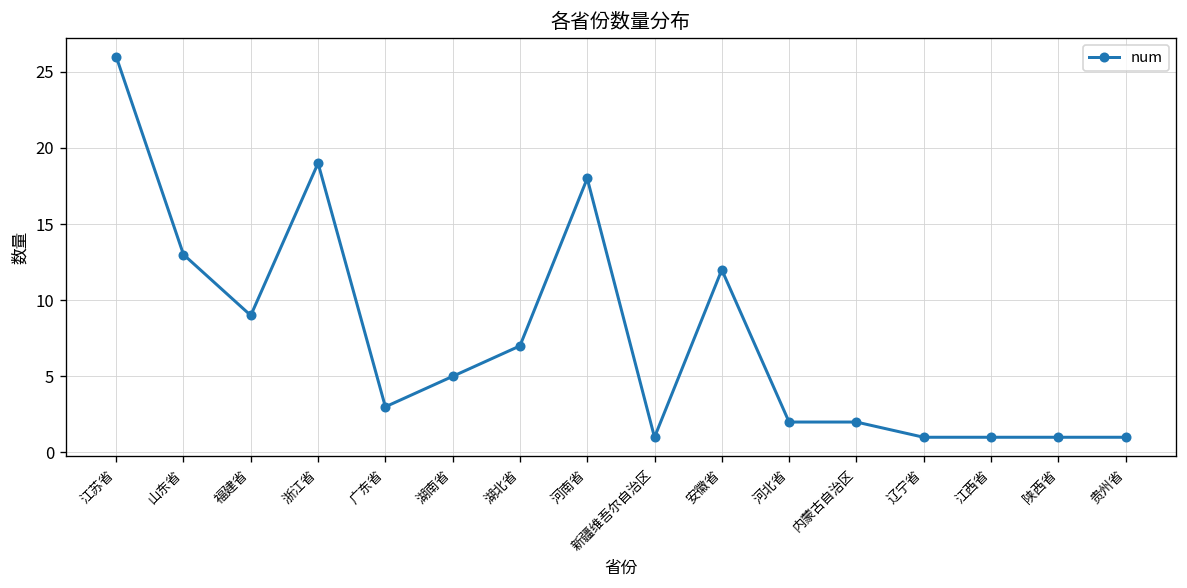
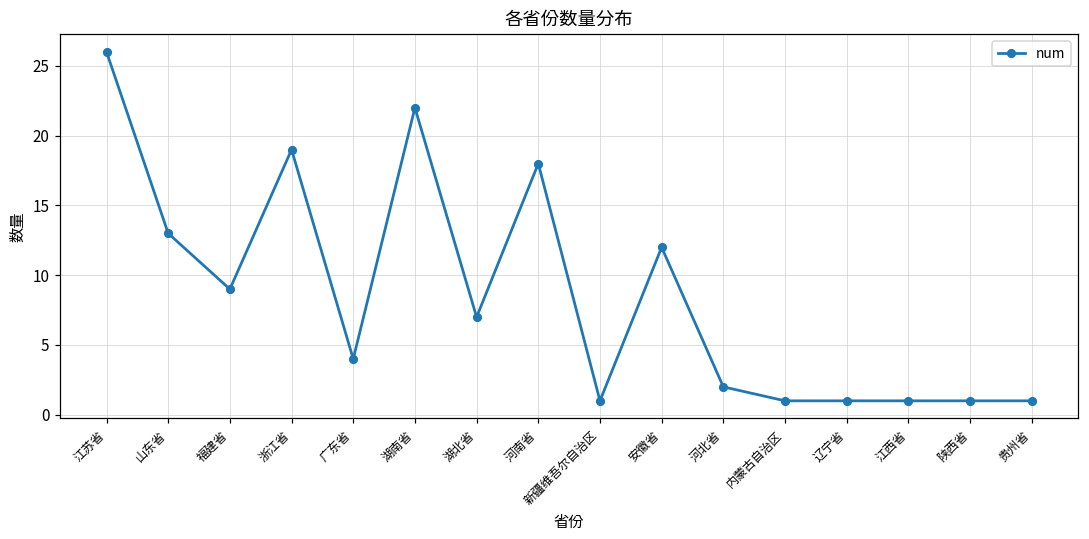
广东省: 3 -> 4
湖南省: 5 -> 22
内蒙古自治区: 2 -> 1
